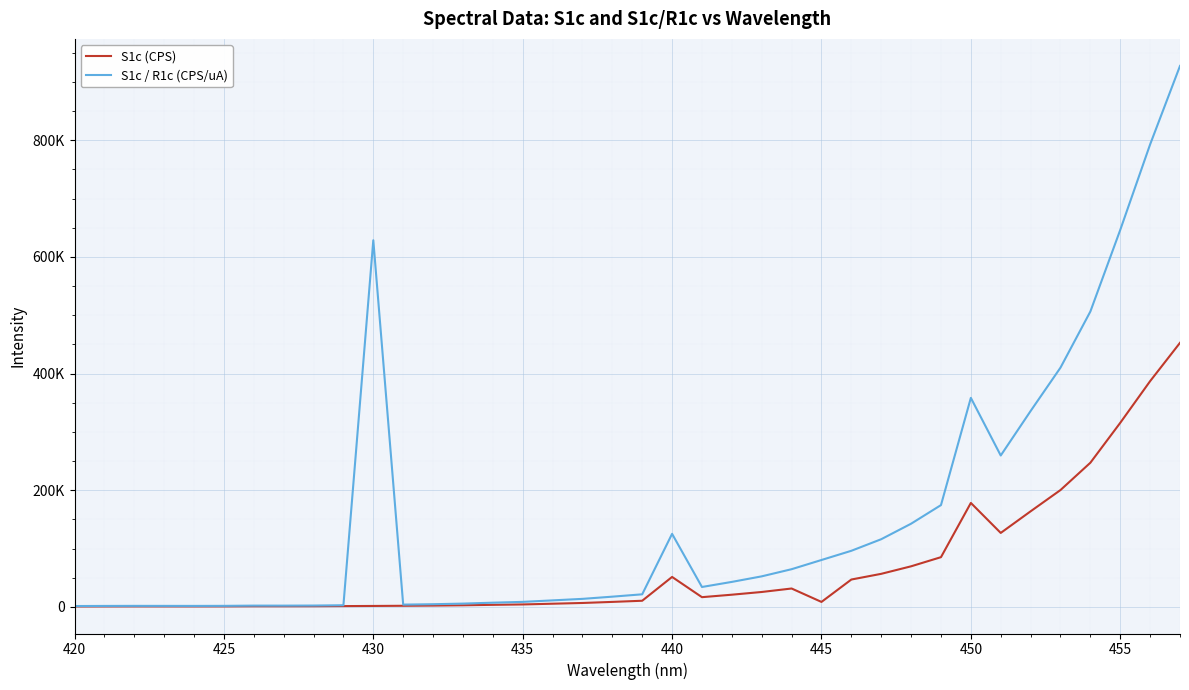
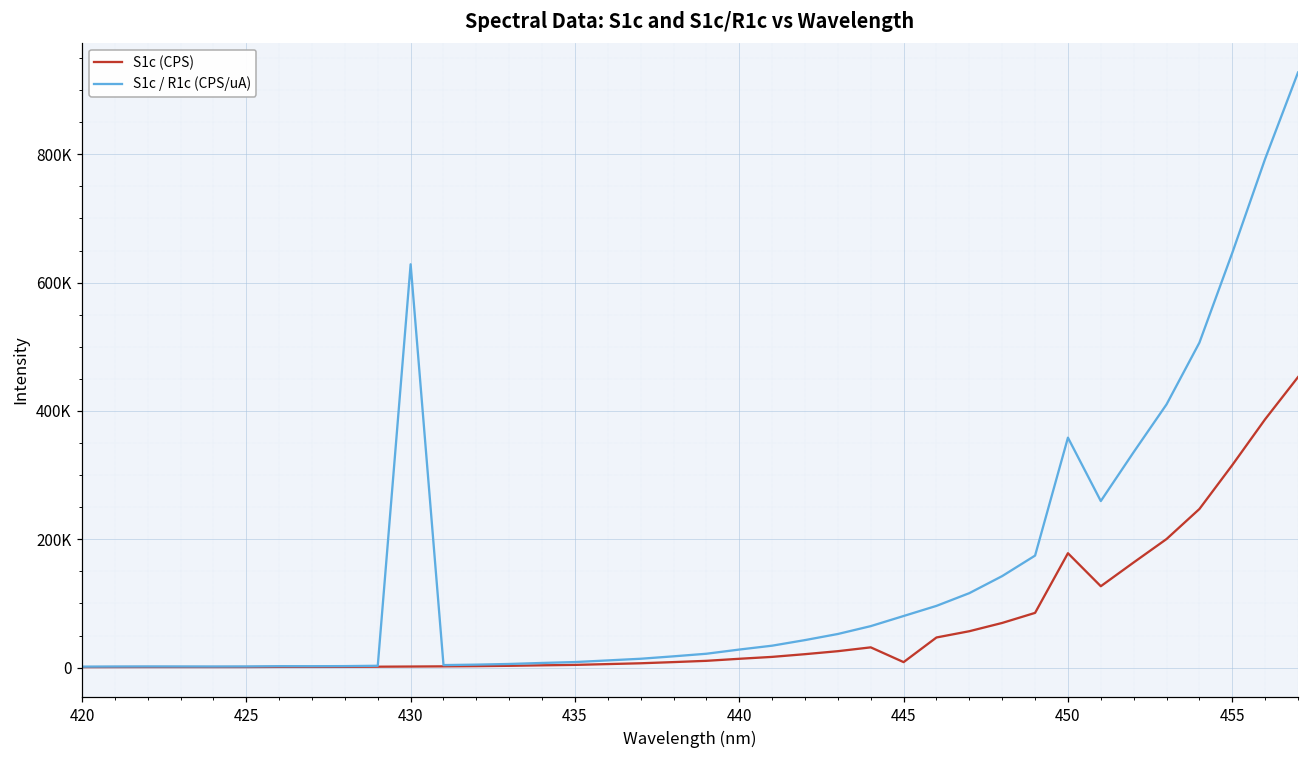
S1c (CPS), 440: 50000 -> 10000
S1c / R1c (CPS/uA), 440: 130000 -> 30000
